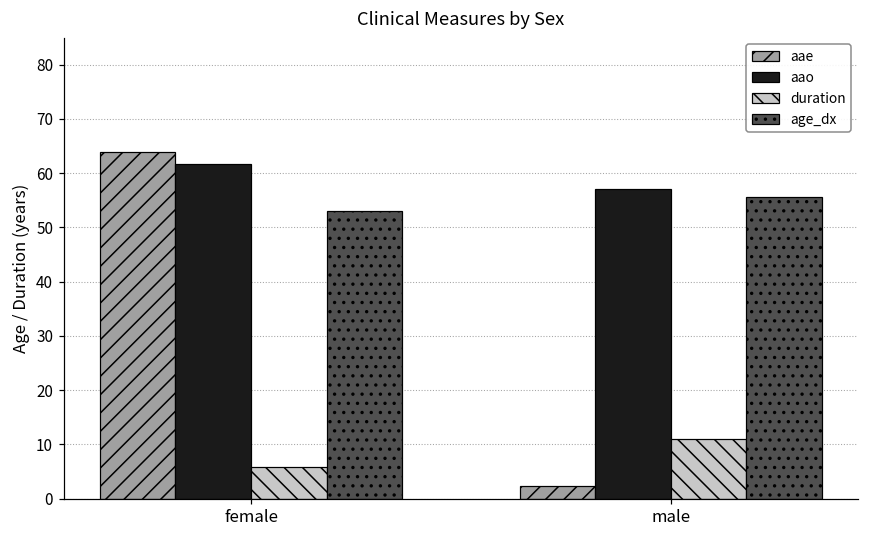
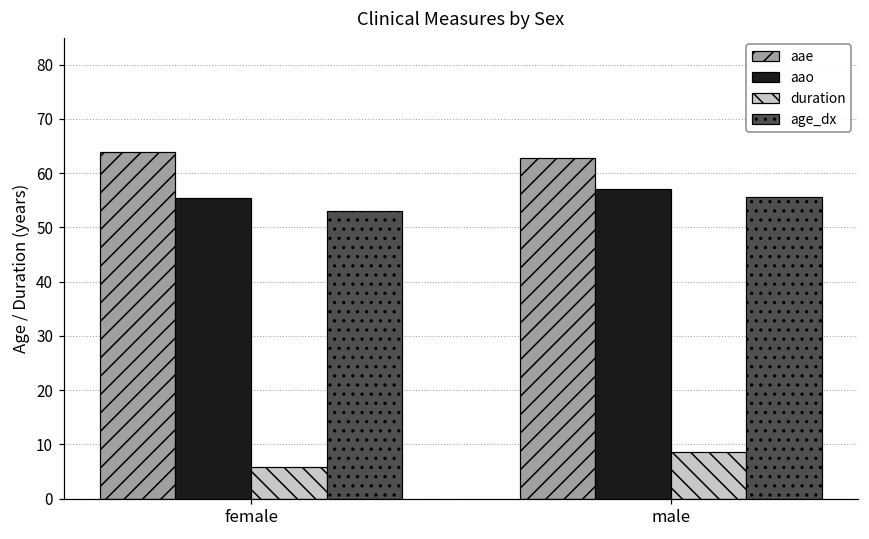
aao, female: 62 -> 56
aae, male: 2 -> 63
duration, male: 11 -> 9
